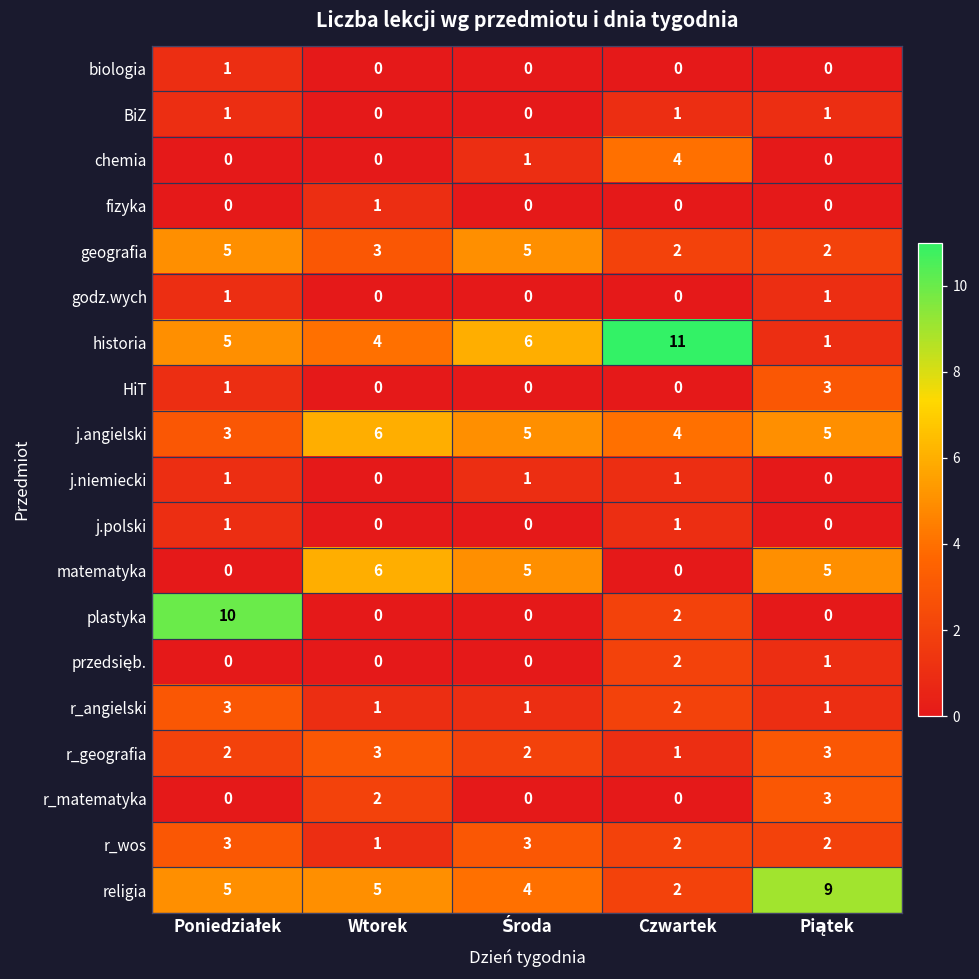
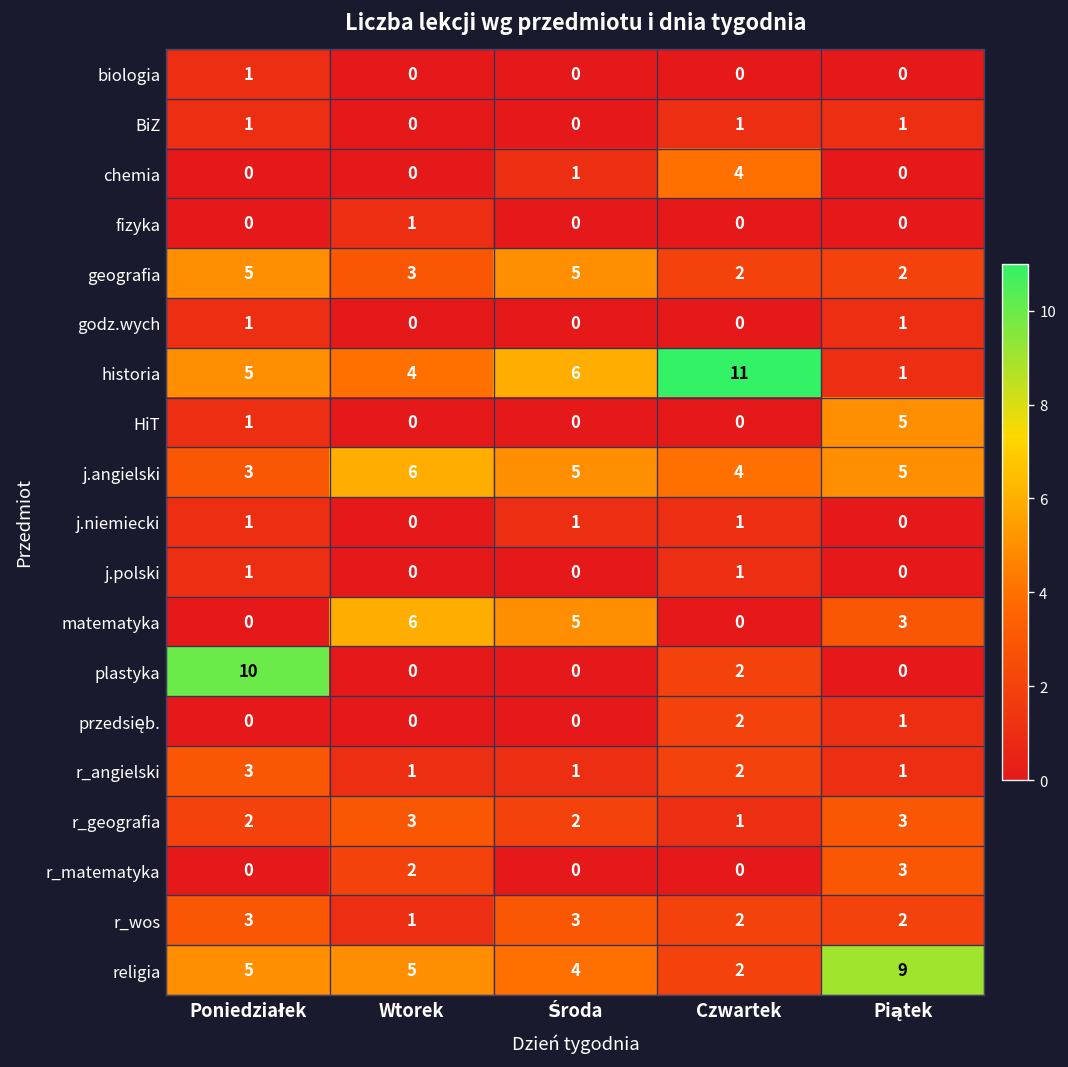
HiT, Piątek: 3 -> 5
matematyka, Piątek: 5 -> 3
